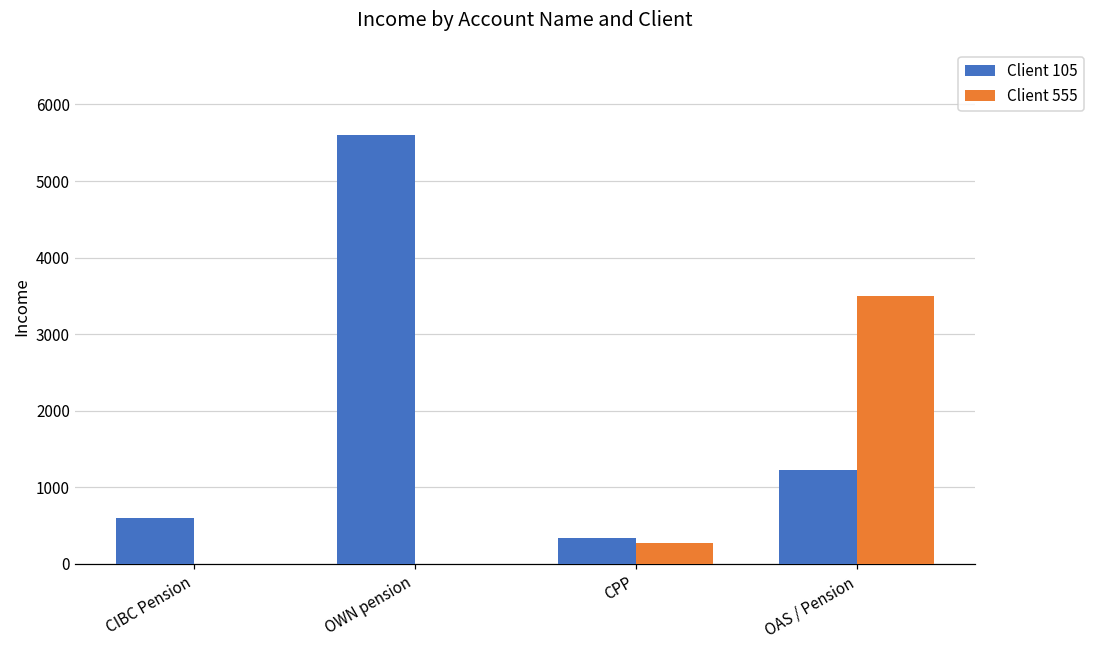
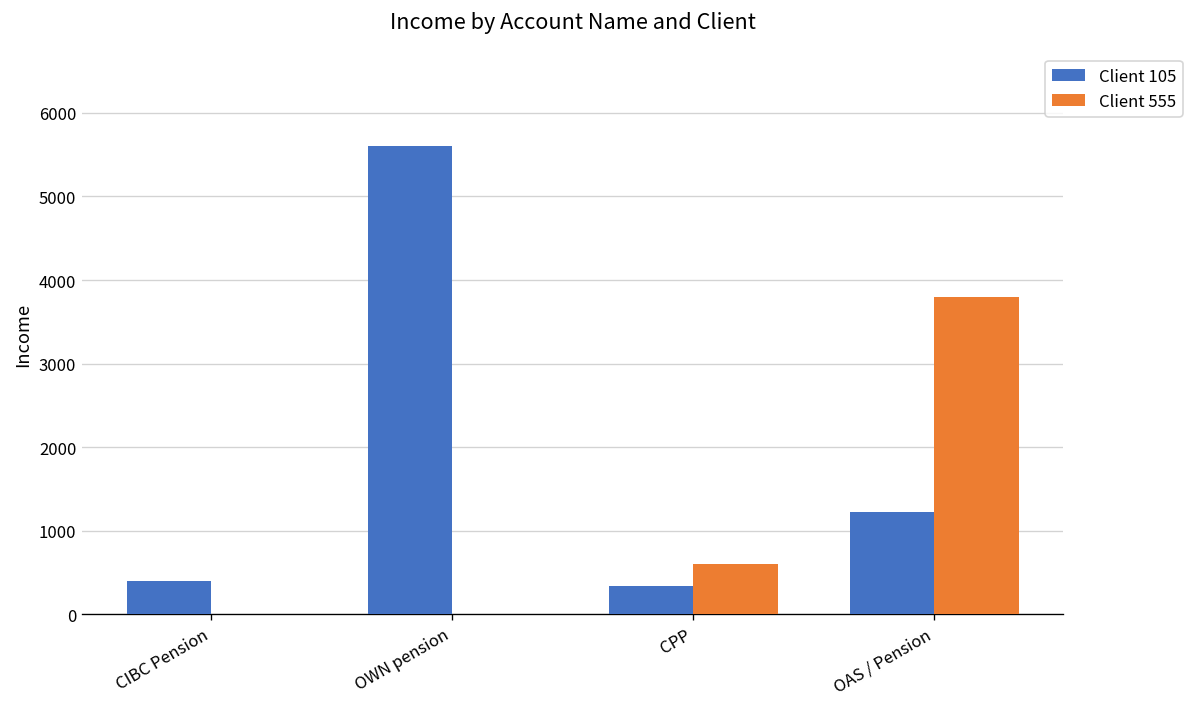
Client 105, CIBC Pension: 600 -> 400
Client 555, CPP: 300 -> 600
Client 555, OAS / Pension: 3500 -> 3800
